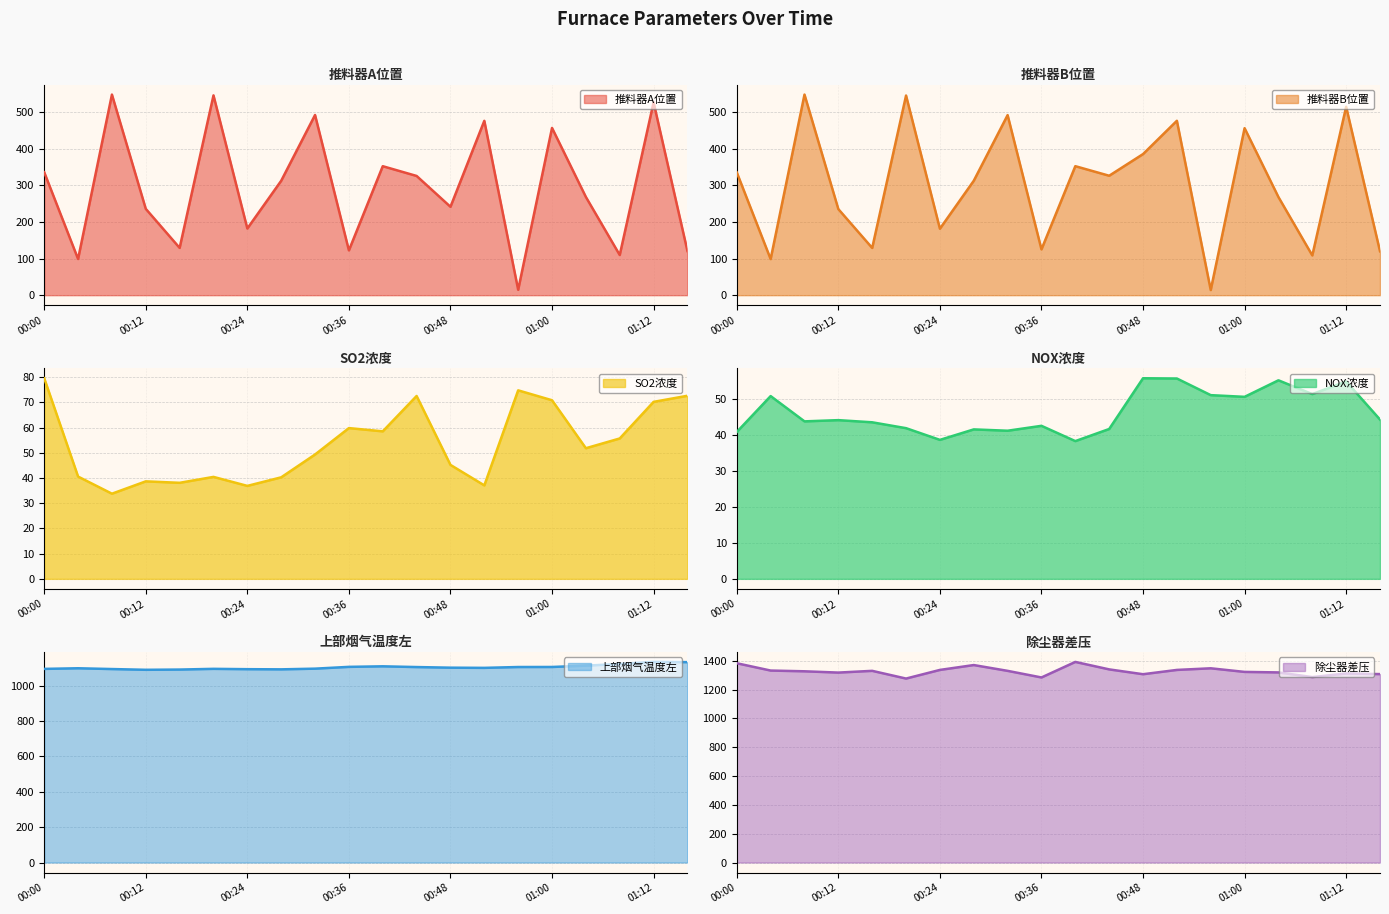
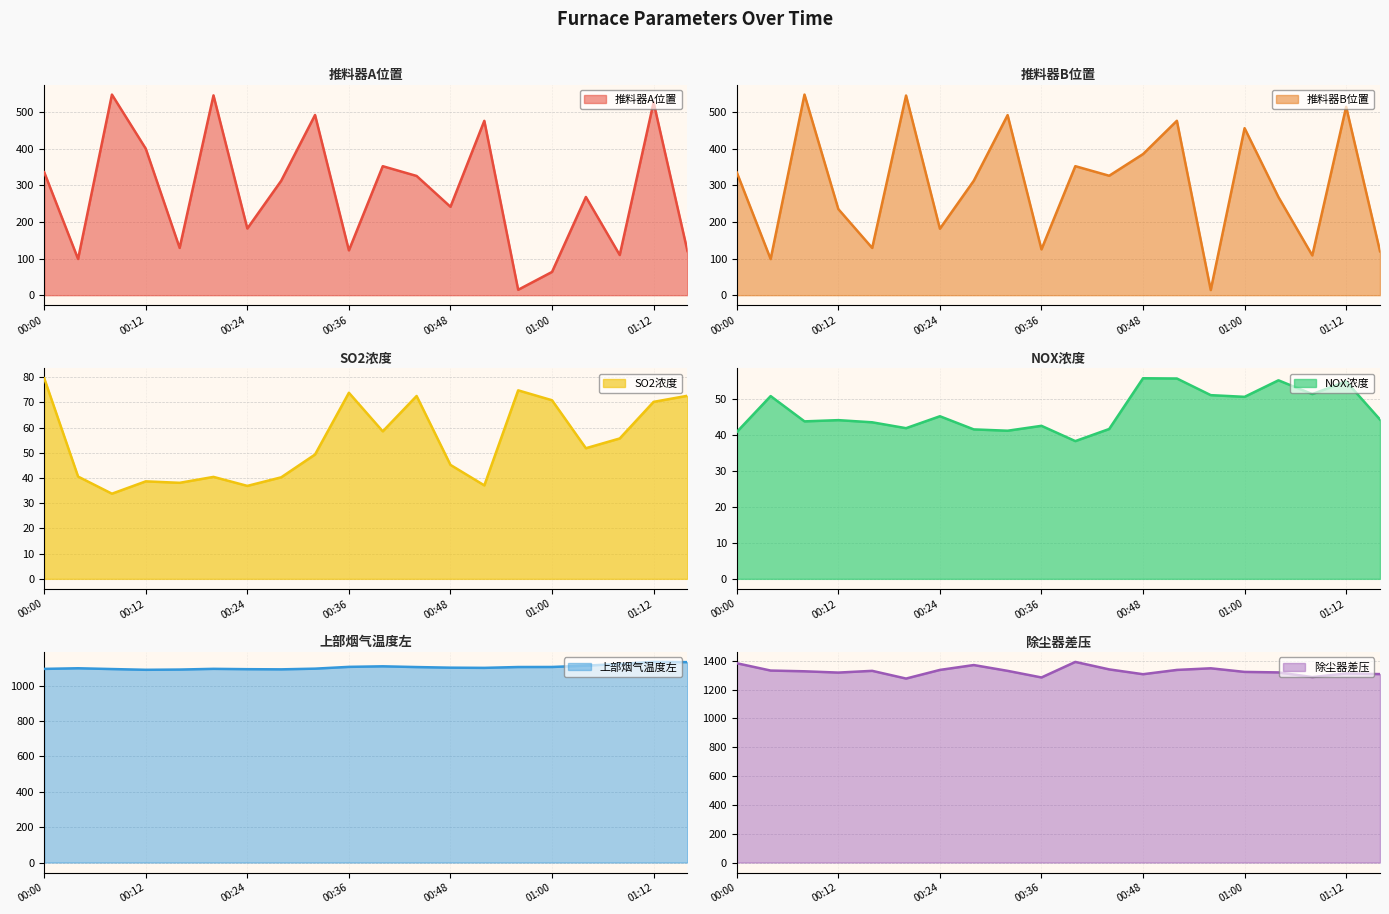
推料器A位置, 00:12: 240 -> 400
推料器A位置, 01:00: 460 -> 60
SO2浓度, 00:36: 60 -> 74
NOX浓度, 00:24: 39 -> 45
